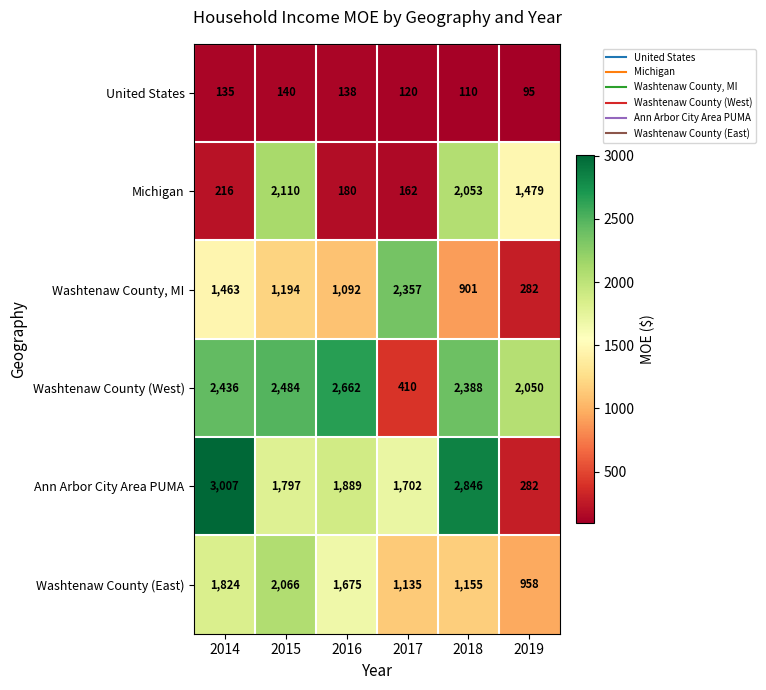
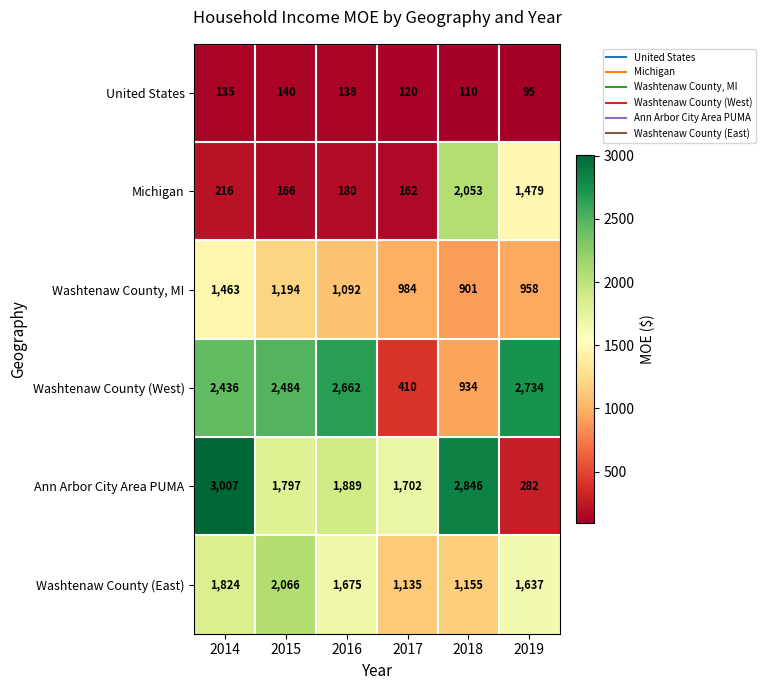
Michigan, 2015: 2,110 -> 166
Washtenaw County, MI, 2017: 2,357 -> 984
Washtenaw County, MI, 2019: 282 -> 958
Washtenaw County (West), 2018: 2,388 -> 934
Washtenaw County (West), 2019: 2,050 -> 2,734
Washtenaw County (East), 2019: 958 -> 1,637
